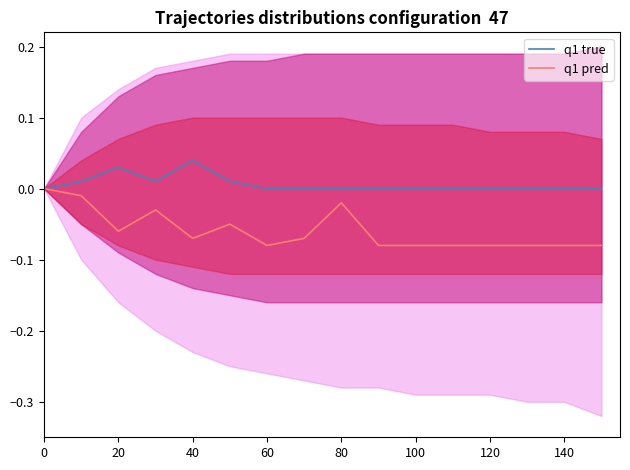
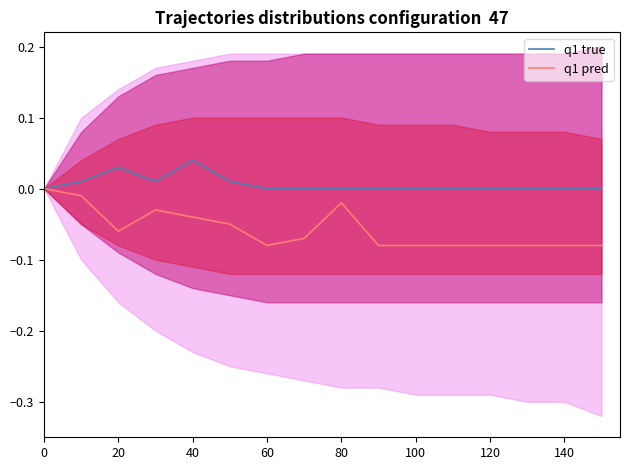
q1 pred, 40: -0.07 -> -0.04
